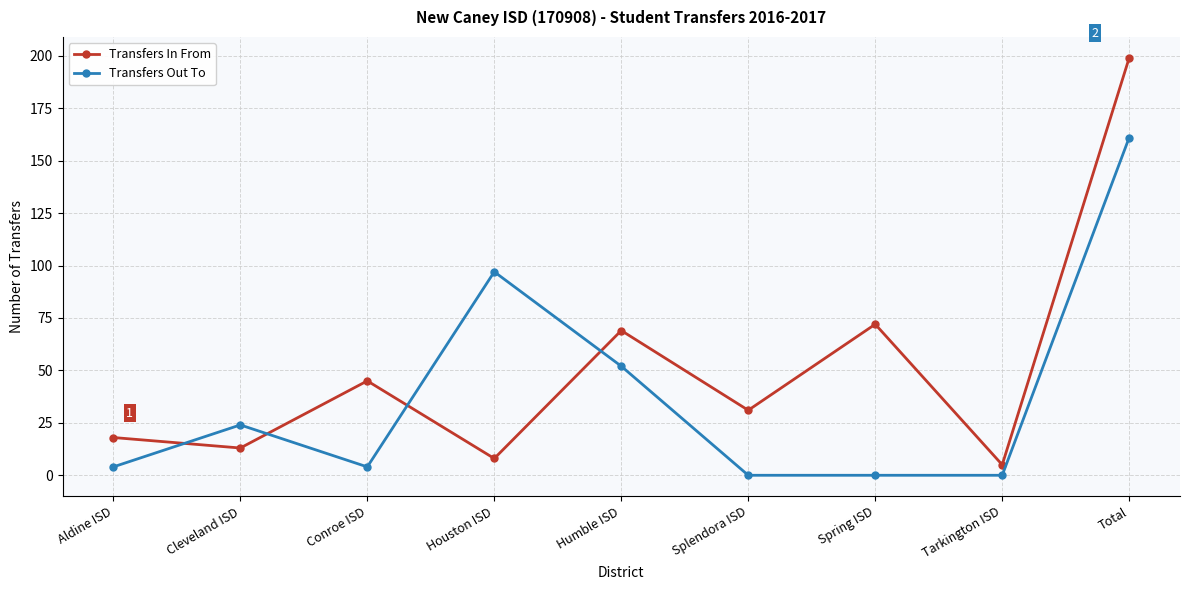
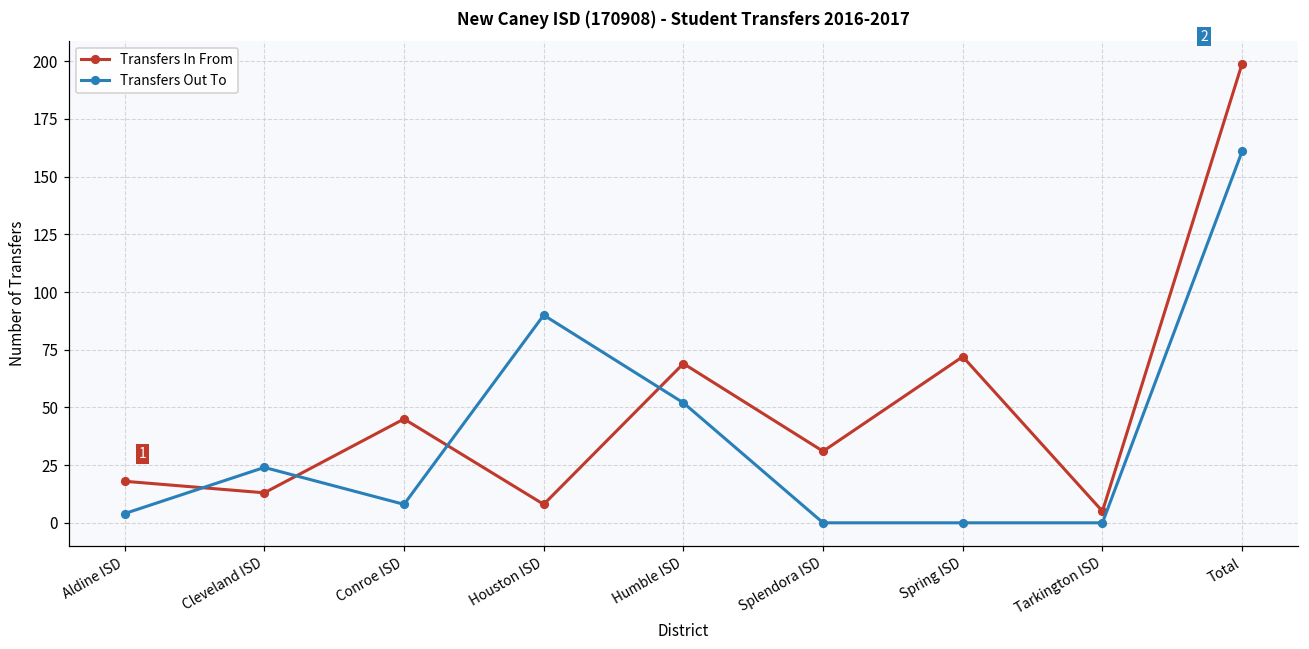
Transfers Out To, Conroe ISD: 4 -> 8
Transfers Out To, Houston ISD: 97 -> 90
